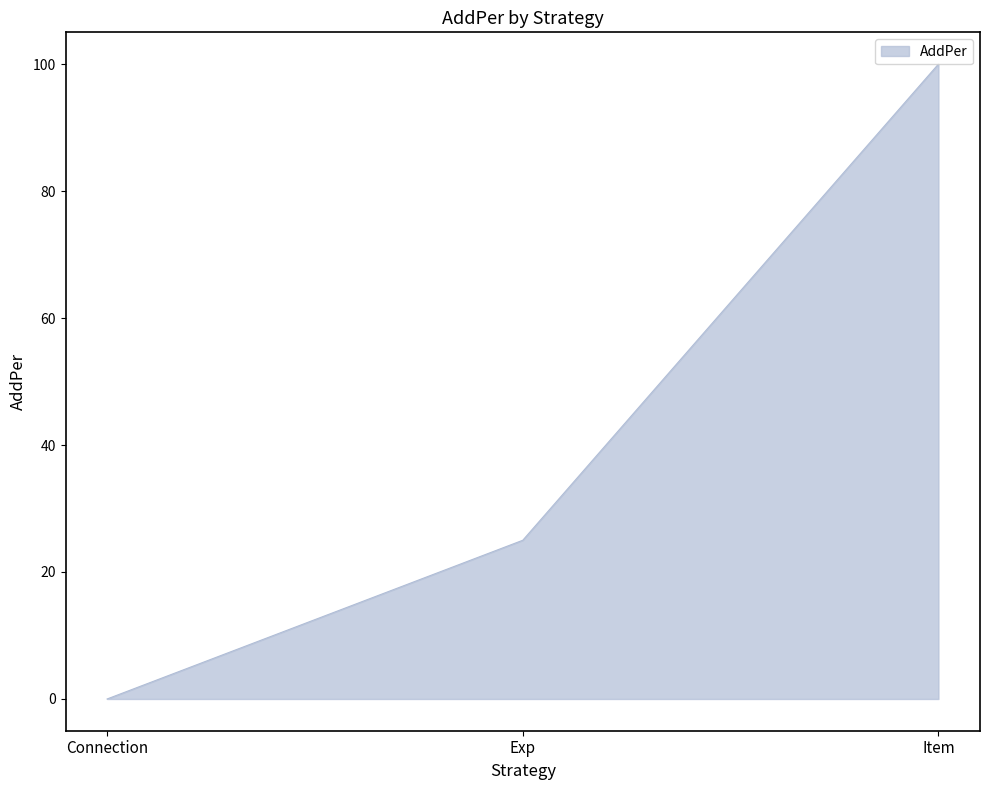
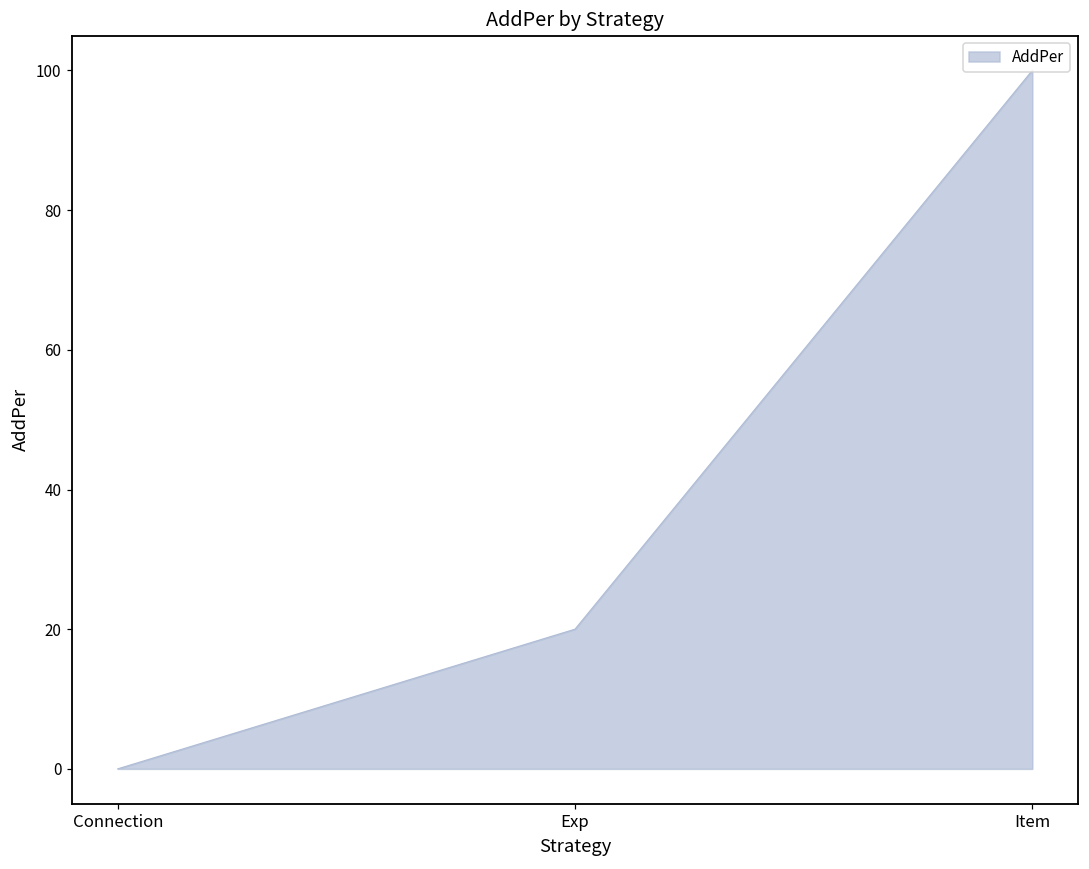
Exp: 25 -> 20
